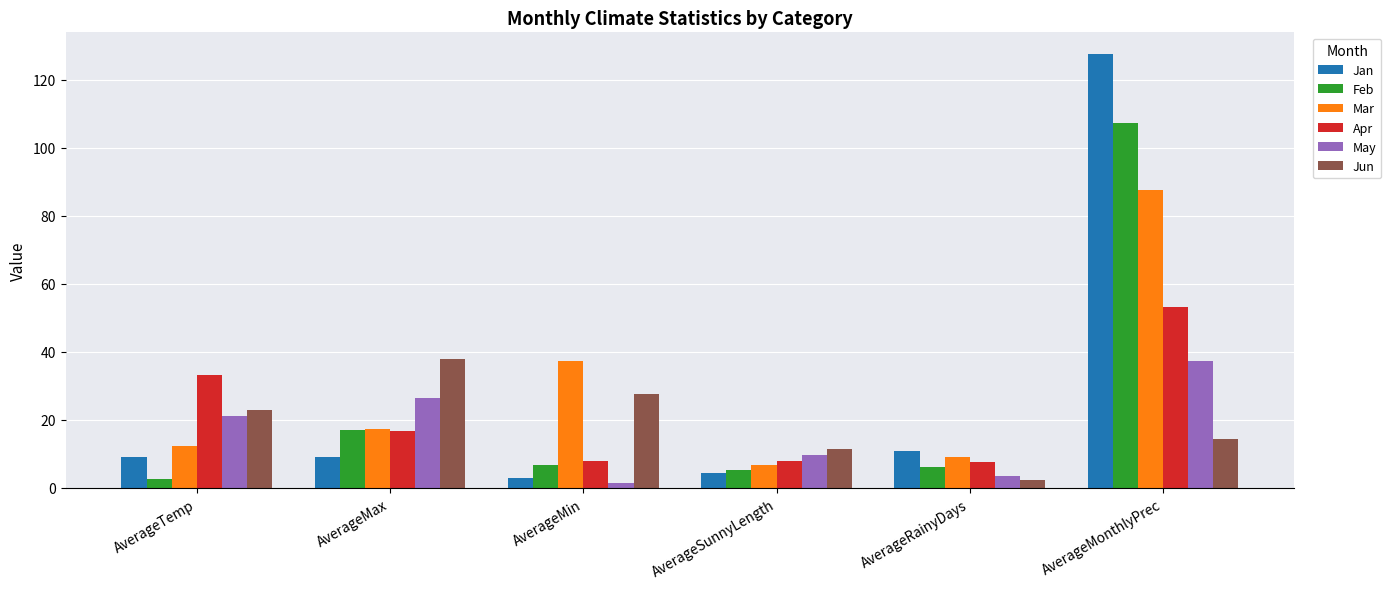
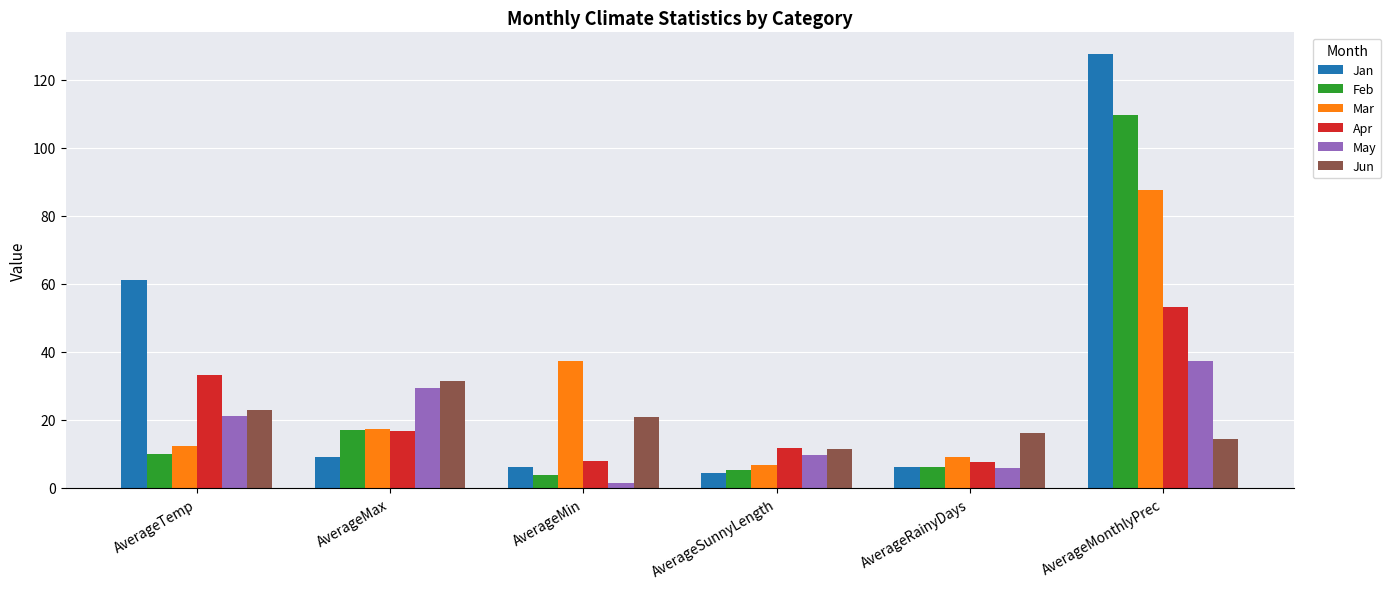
Jan, AverageTemp: 9 -> 61
Feb, AverageTemp: 3 -> 10
May, AverageMax: 27 -> 29
Jun, AverageMax: 38 -> 31
Jan, AverageMin: 3 -> 6
Feb, AverageMin: 7 -> 4
Jun, AverageMin: 28 -> 21
Apr, AverageSunnyLength: 8 -> 12
Jan, AverageRainyDays: 11 -> 6
May, AverageRainyDays: 4 -> 6
Jun, AverageRainyDays: 2 -> 16
Feb, AverageMonthlyPrec: 107 -> 110
